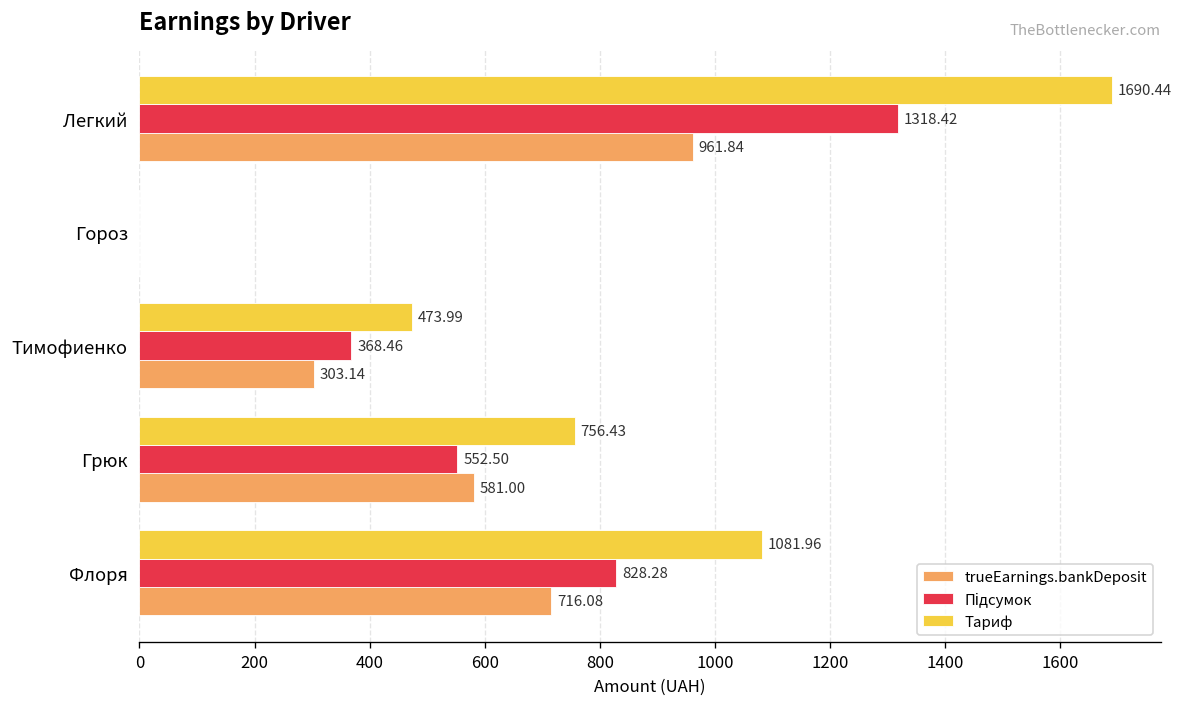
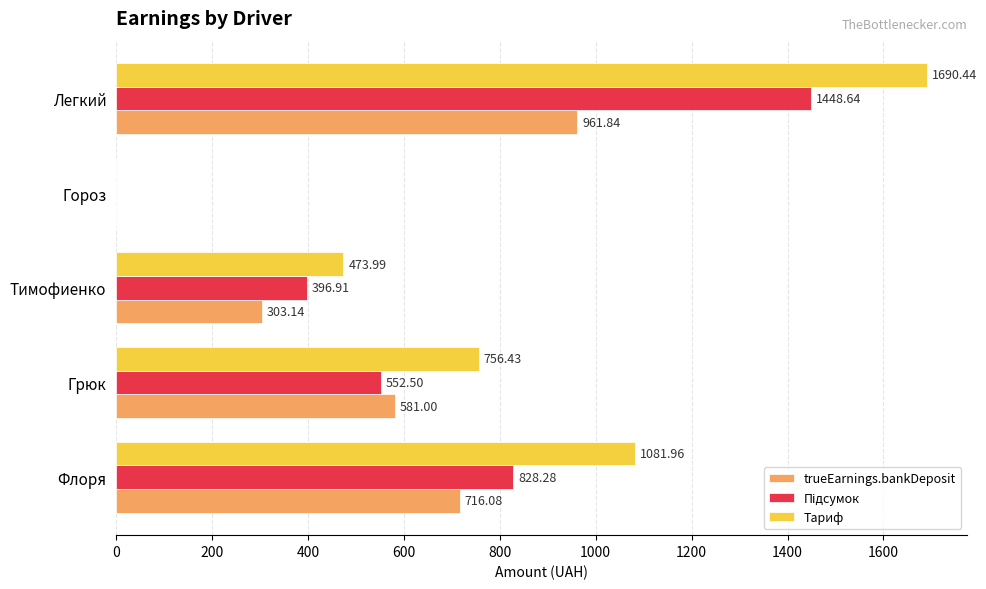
Підсумок, Легкий: 1318.42 -> 1448.64
Підсумок, Тимофиенко: 368.46 -> 396.91
